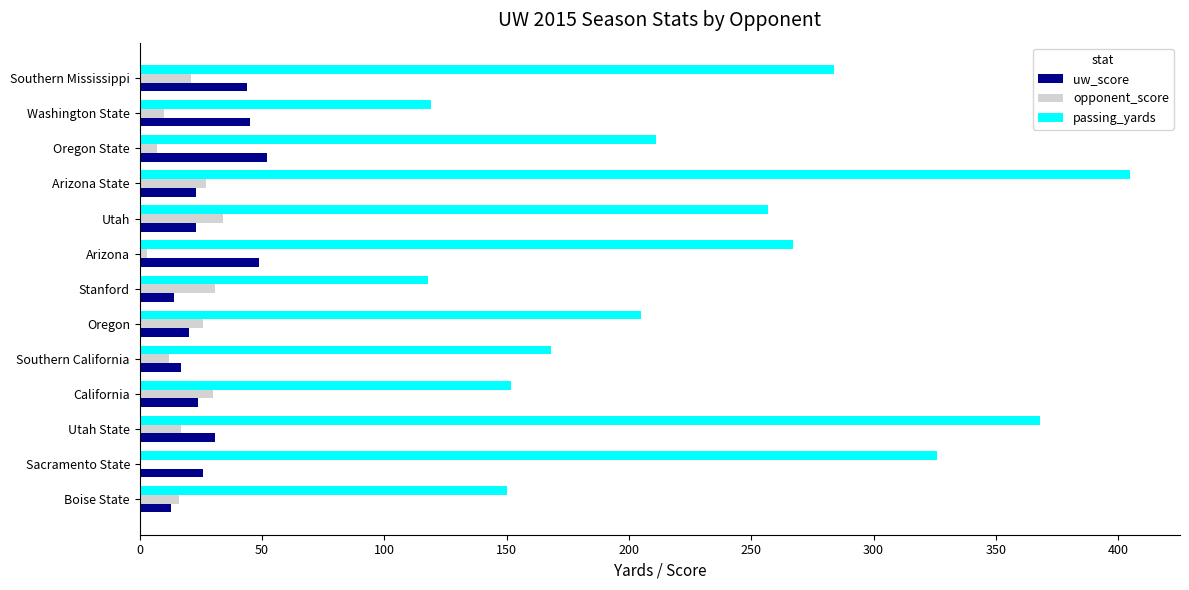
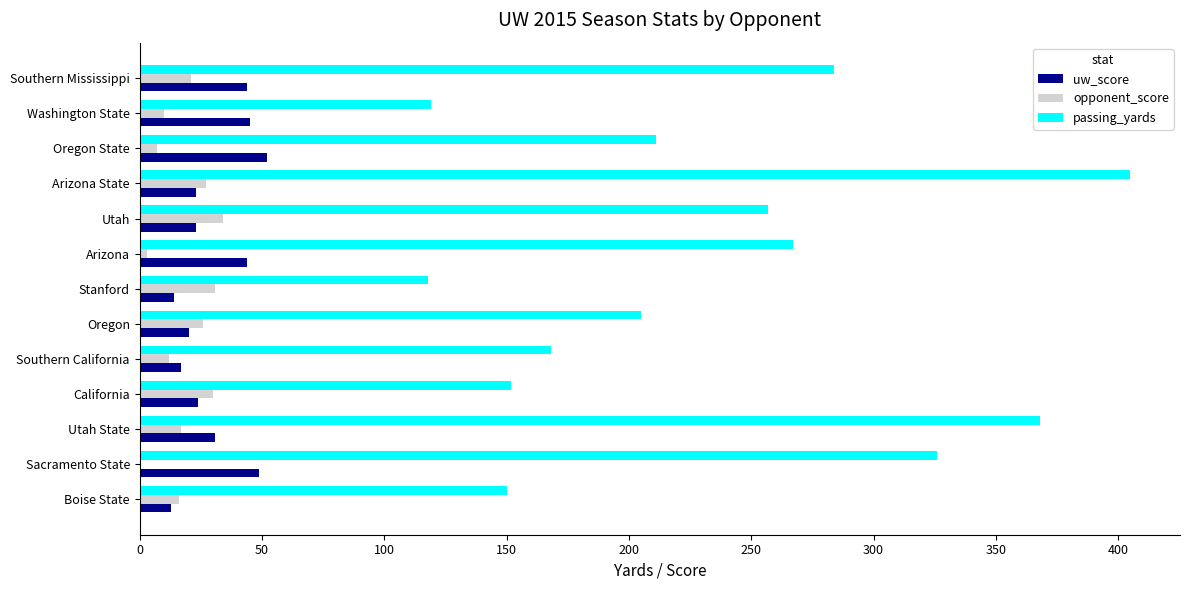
uw_score, Arizona: 49 -> 44
uw_score, Sacramento State: 26 -> 49
